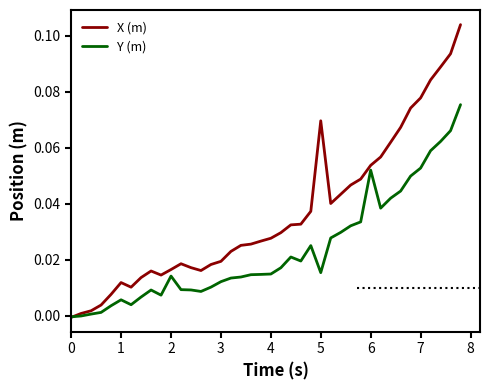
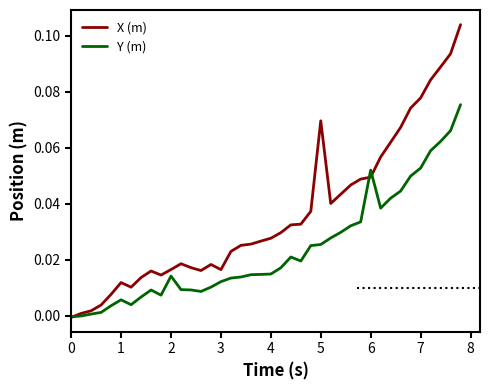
X (m), 3: 0.019 -> 0.016
Y (m), 5: 0.015 -> 0.025
X (m), 6: 0.054 -> 0.050
